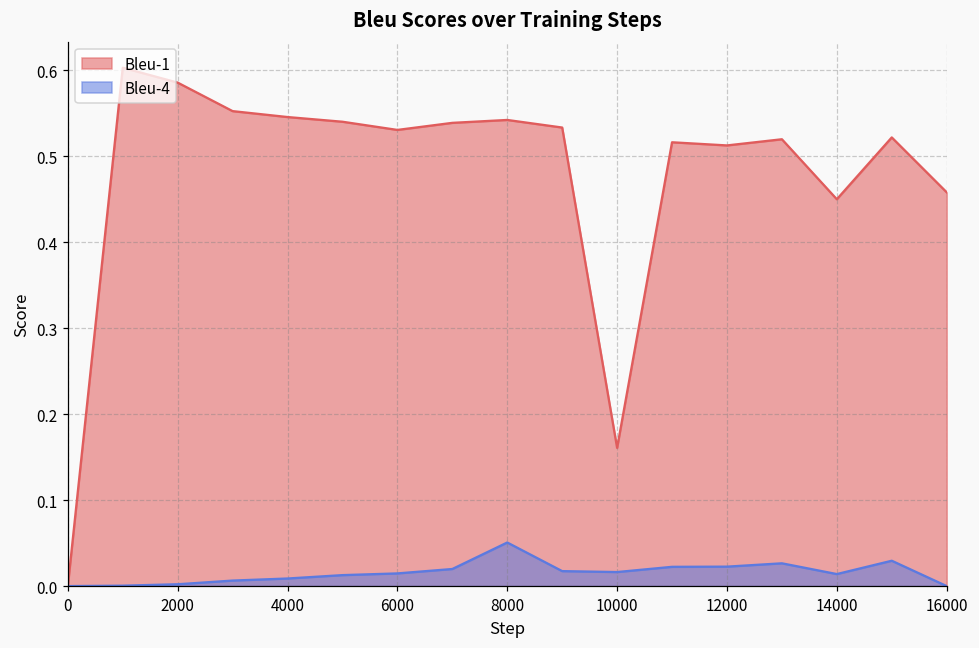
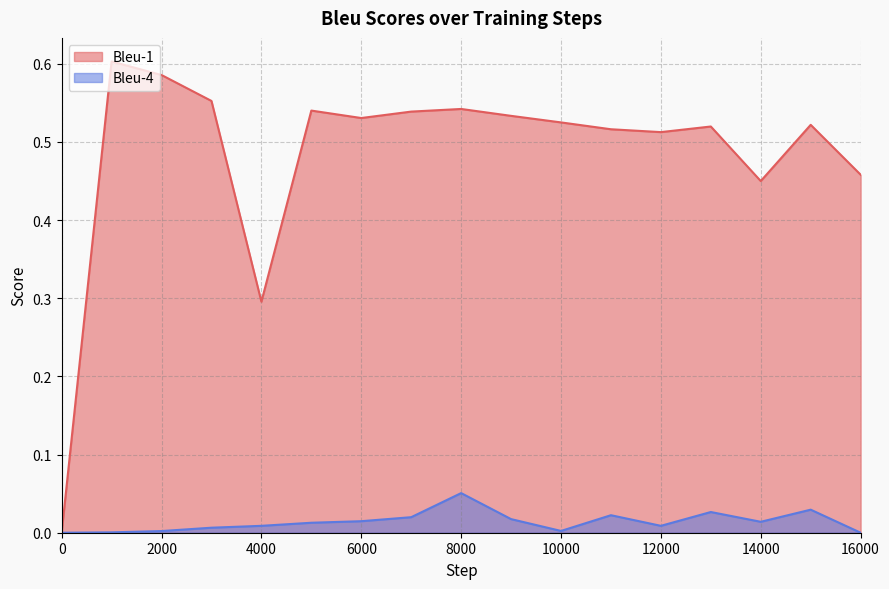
Bleu-1, 4000: 0.55 -> 0.30
Bleu-1, 10000: 0.16 -> 0.52
Bleu-4, 10000: 0.02 -> 0.00
Bleu-4, 12000: 0.02 -> 0.01
